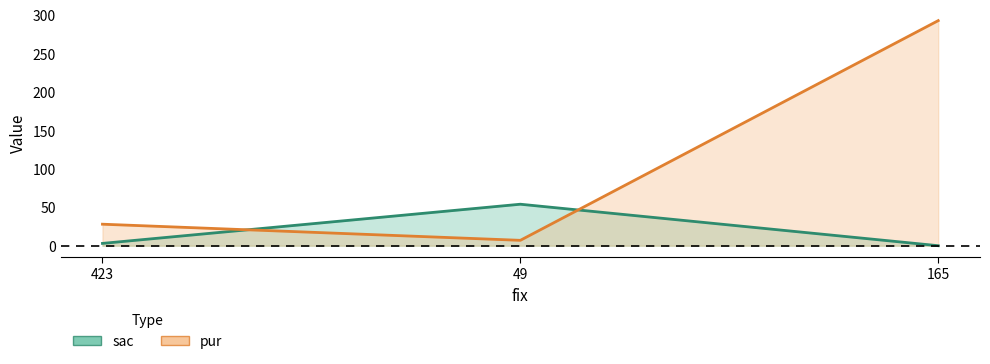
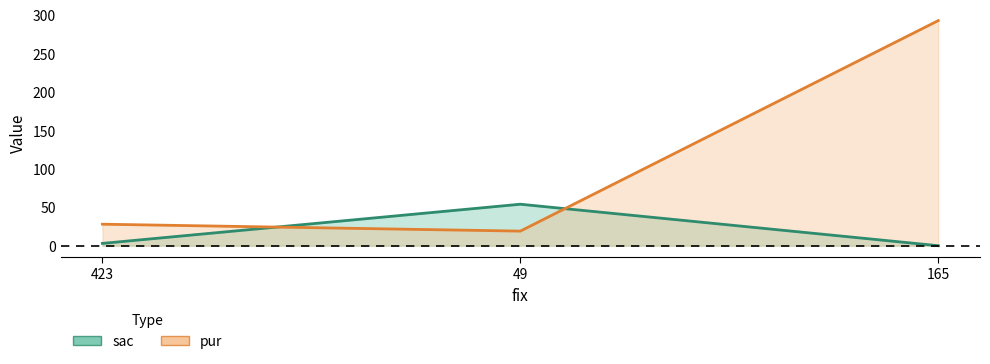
pur, 49: 10 -> 20
